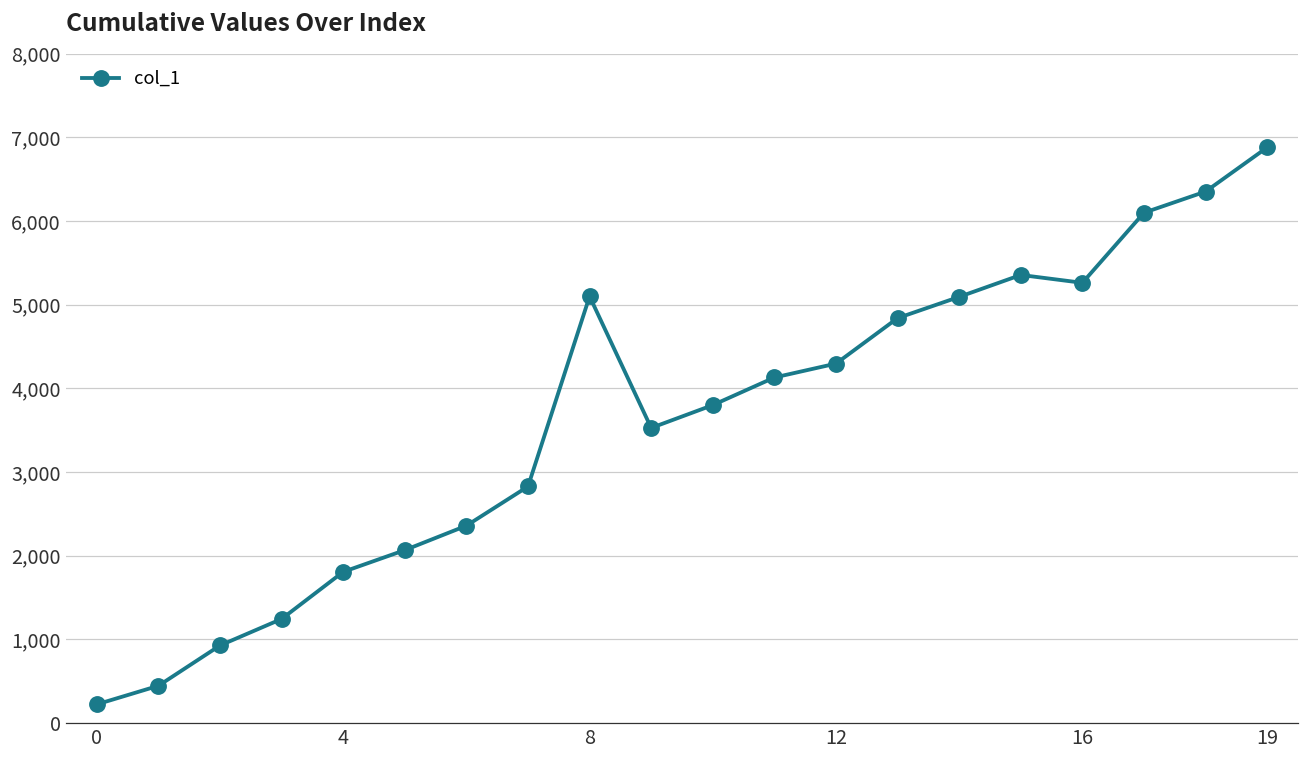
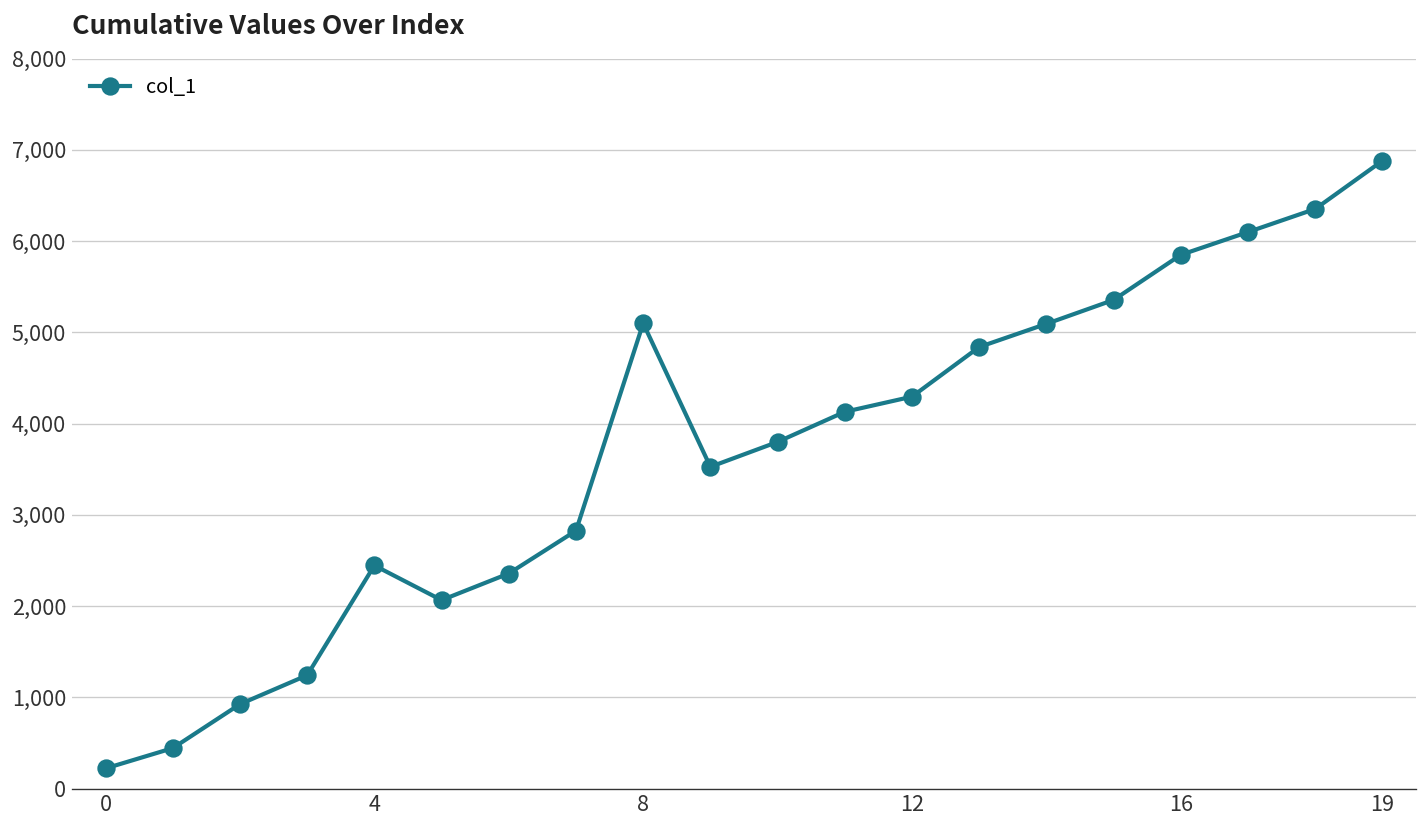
4: 1,800 -> 2,400
16: 5,300 -> 5,800
